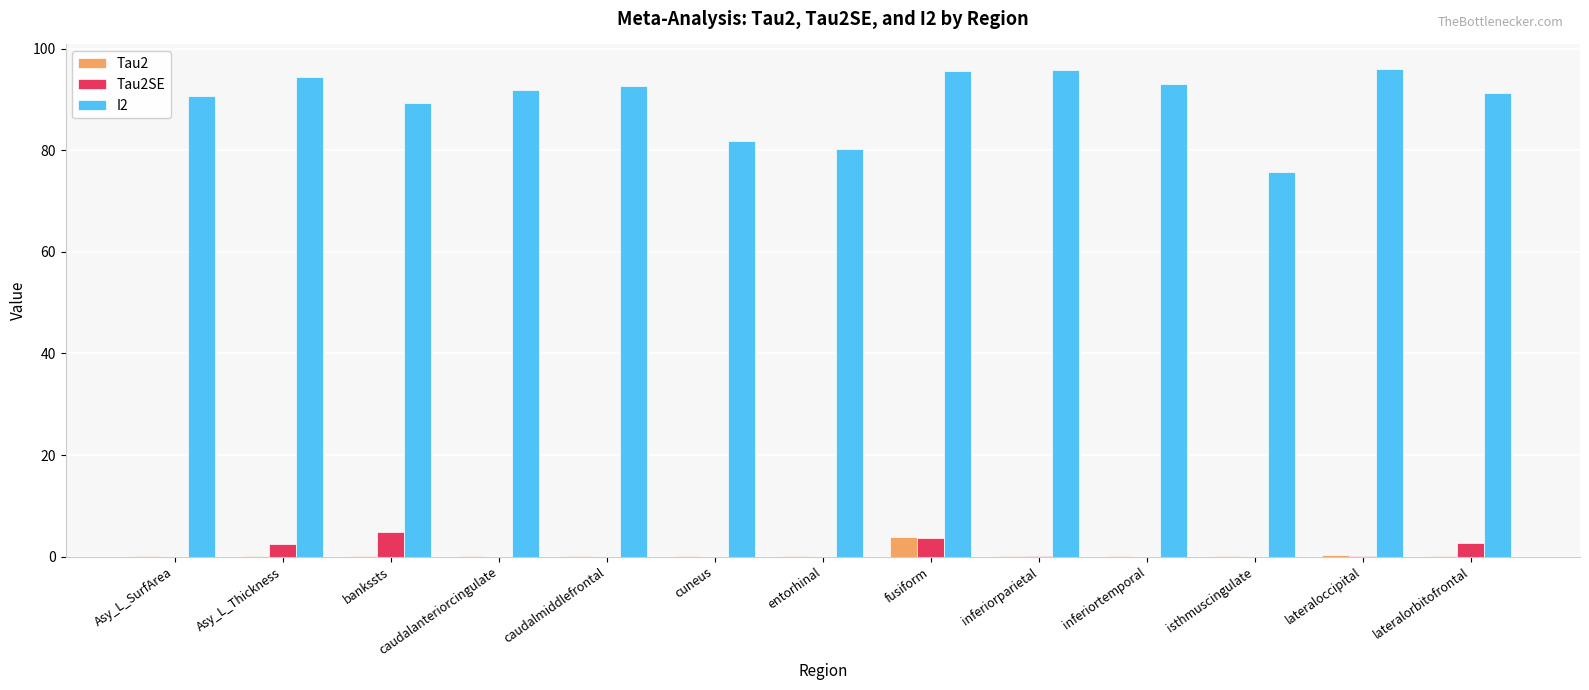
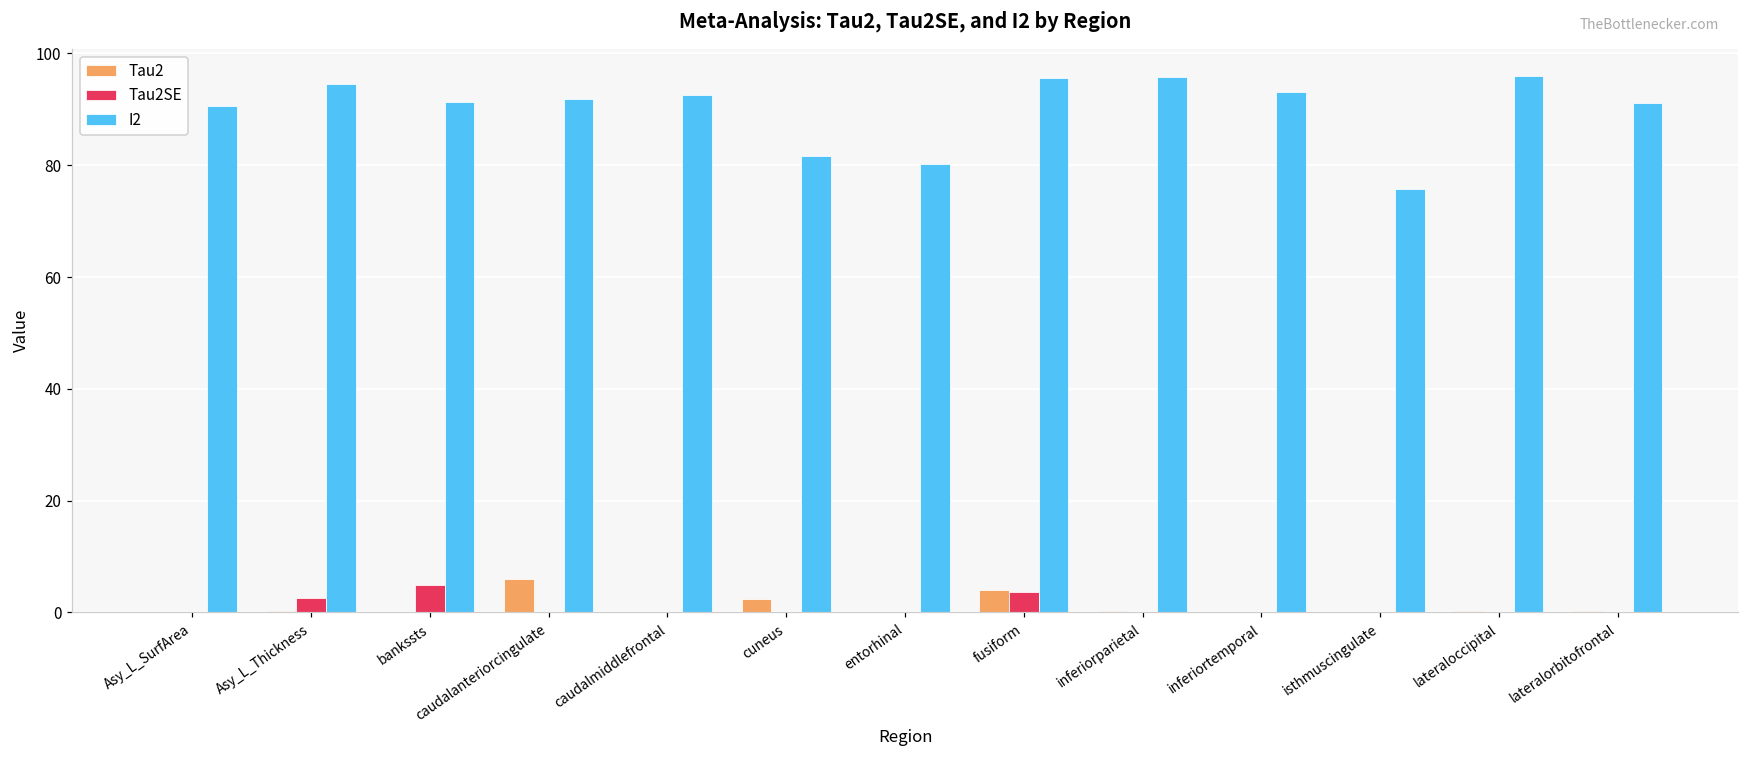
I2, bankssts: 89 -> 91
Tau2, caudalanteriorcingulate: 0 -> 6
Tau2, cuneus: 0 -> 2
Tau2SE, lateralorbitofrontal: 3 -> 0
